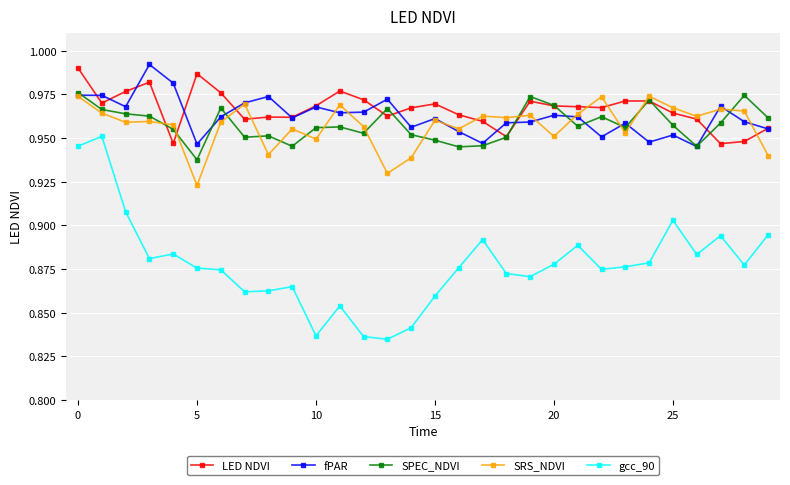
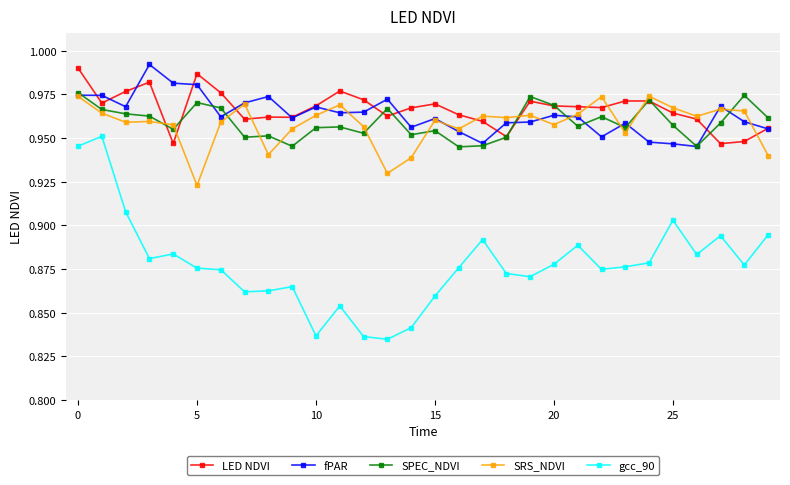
fPAR, 5: 0.946 -> 0.980
SPEC_NDVI, 5: 0.937 -> 0.970
SRS_NDVI, 10: 0.949 -> 0.963
SPEC_NDVI, 15: 0.949 -> 0.954
SRS_NDVI, 20: 0.951 -> 0.958
fPAR, 25: 0.952 -> 0.947
